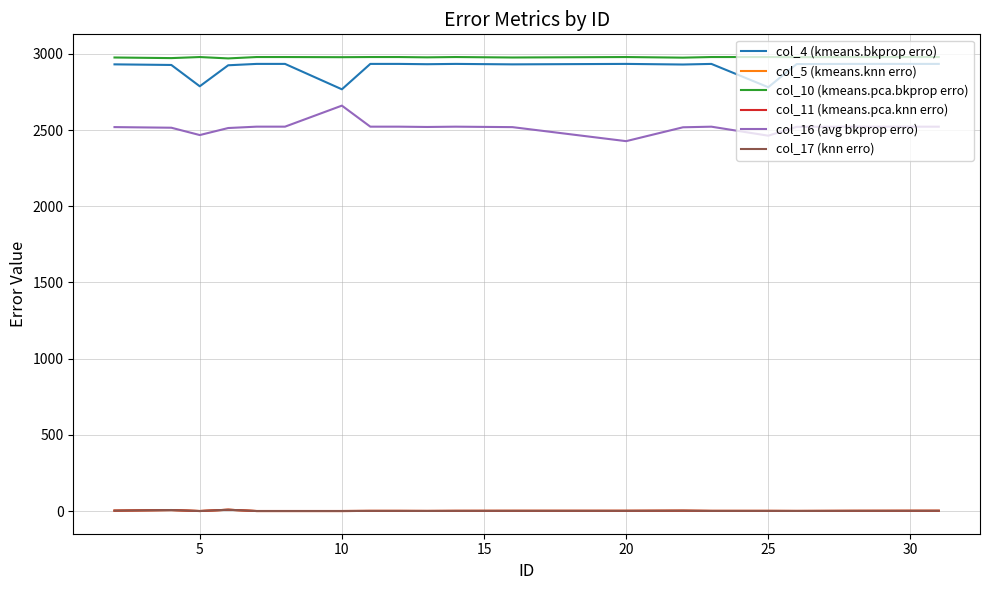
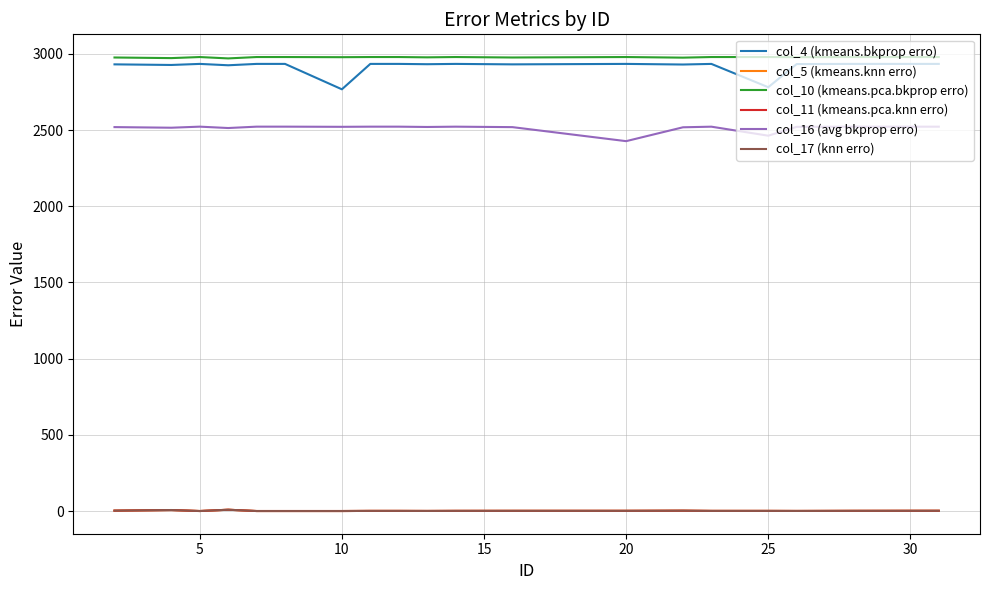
col_4 (kmeans.bkprop erro), 5: 2790 -> 2930
col_16 (avg bkprop erro), 5: 2470 -> 2520
col_16 (avg bkprop erro), 10: 2660 -> 2520
